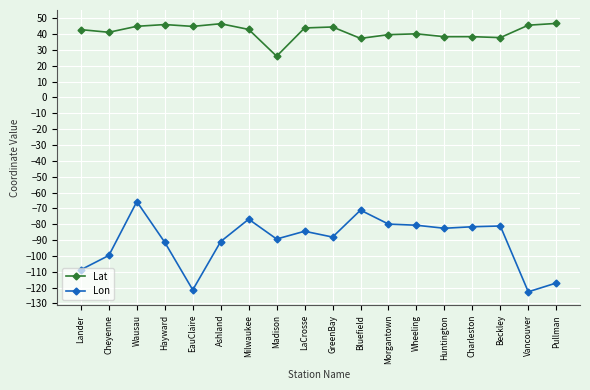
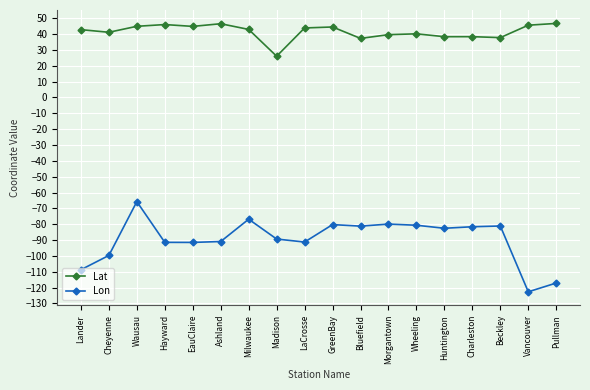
Lon, EauClaire: -121 -> -91
Lon, LaCrosse: -84 -> -91
Lon, GreenBay: -88 -> -80
Lon, Bluefield: -71 -> -81
